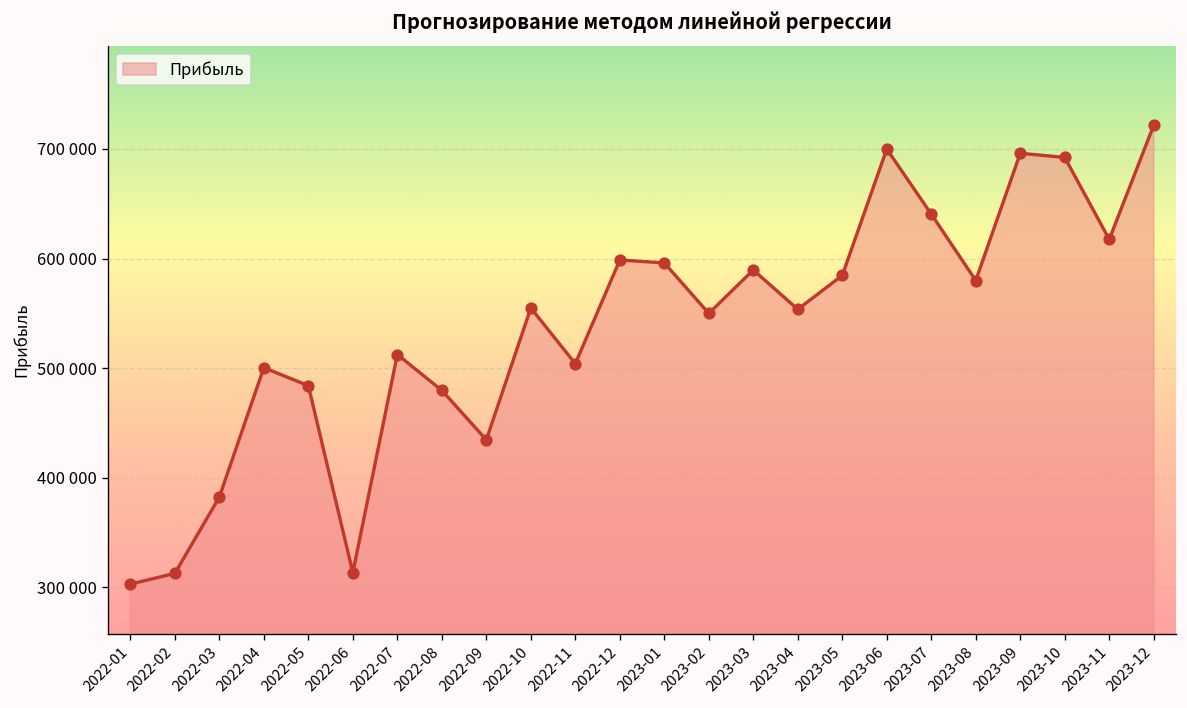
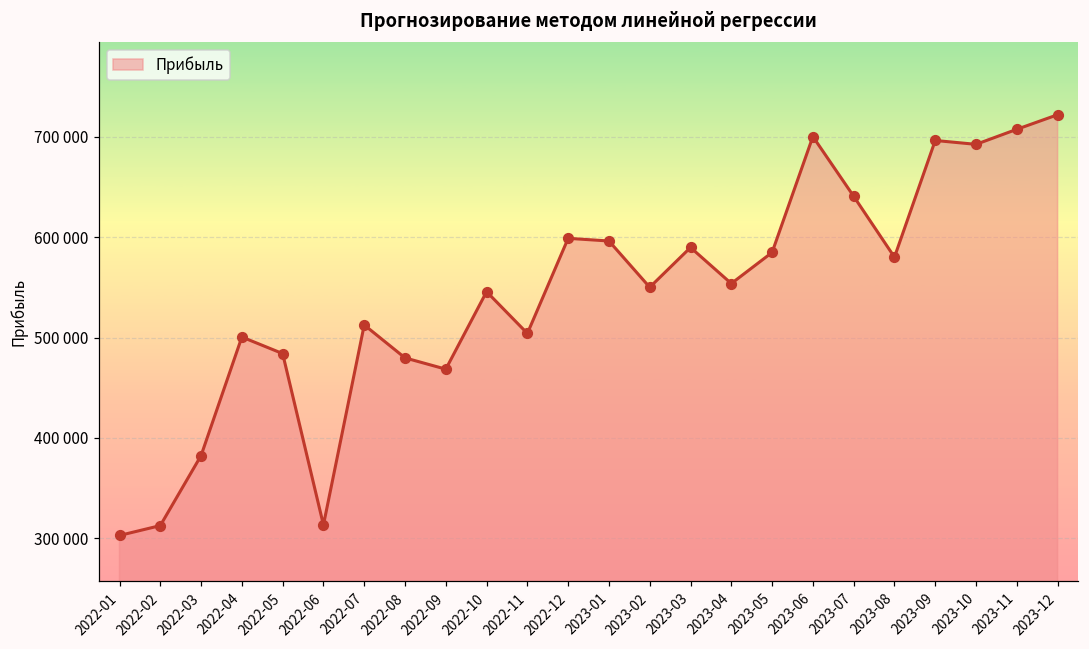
2022-09: 430000 -> 470000
2022-10: 555000 -> 546000
2023-11: 620000 -> 710000
